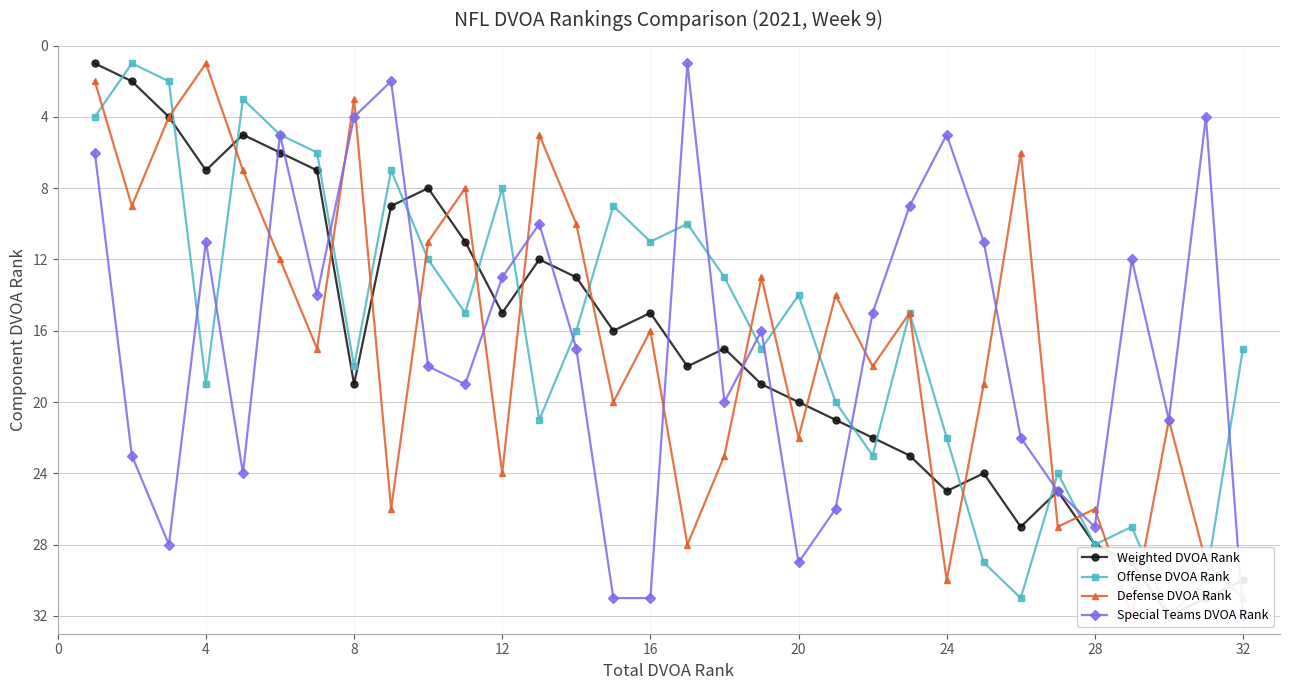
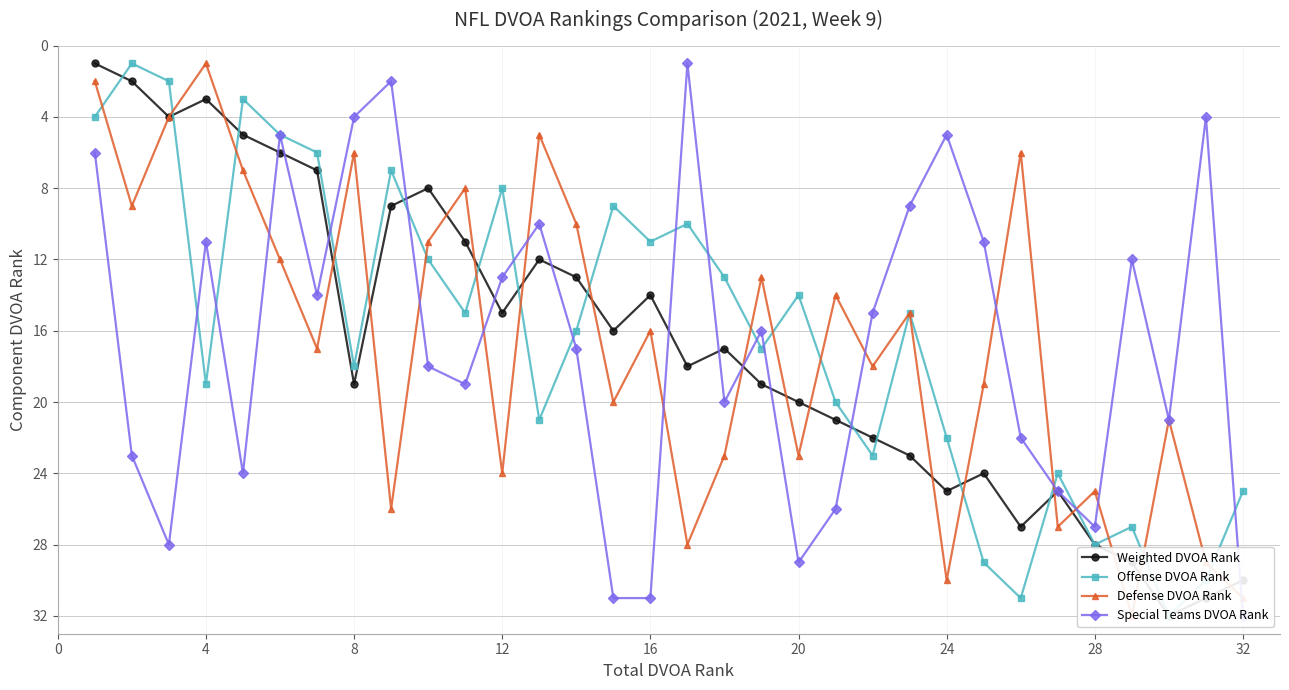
Weighted DVOA Rank, 4: 7 -> 3
Defense DVOA Rank, 8: 3 -> 6
Weighted DVOA Rank, 16: 15 -> 14
Defense DVOA Rank, 20: 22 -> 23
Defense DVOA Rank, 28: 26 -> 25
Offense DVOA Rank, 32: 17 -> 25
